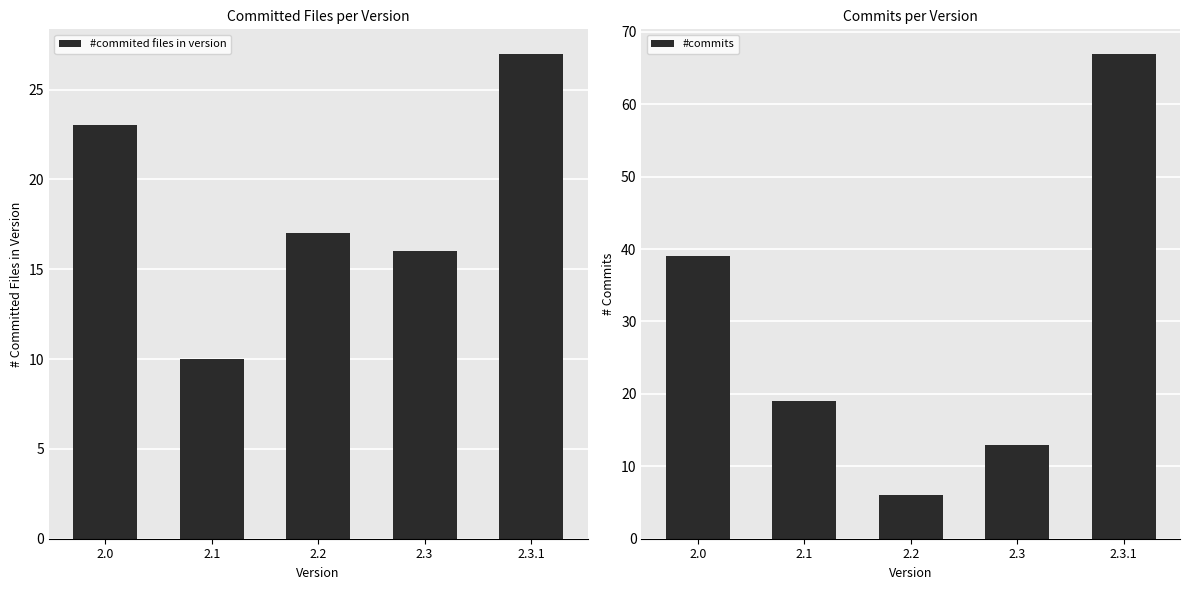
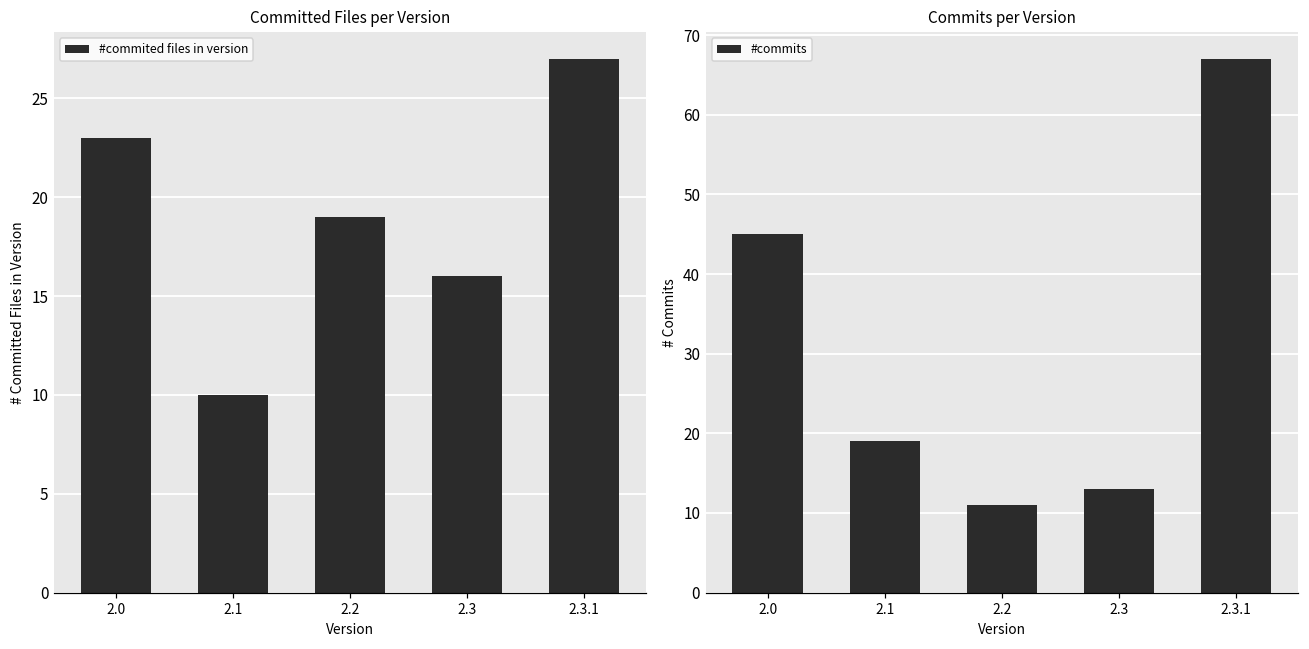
Committed Files per Version, 2.2: 17 -> 19
Commits per Version, 2.0: 39 -> 45
Commits per Version, 2.2: 6 -> 11
